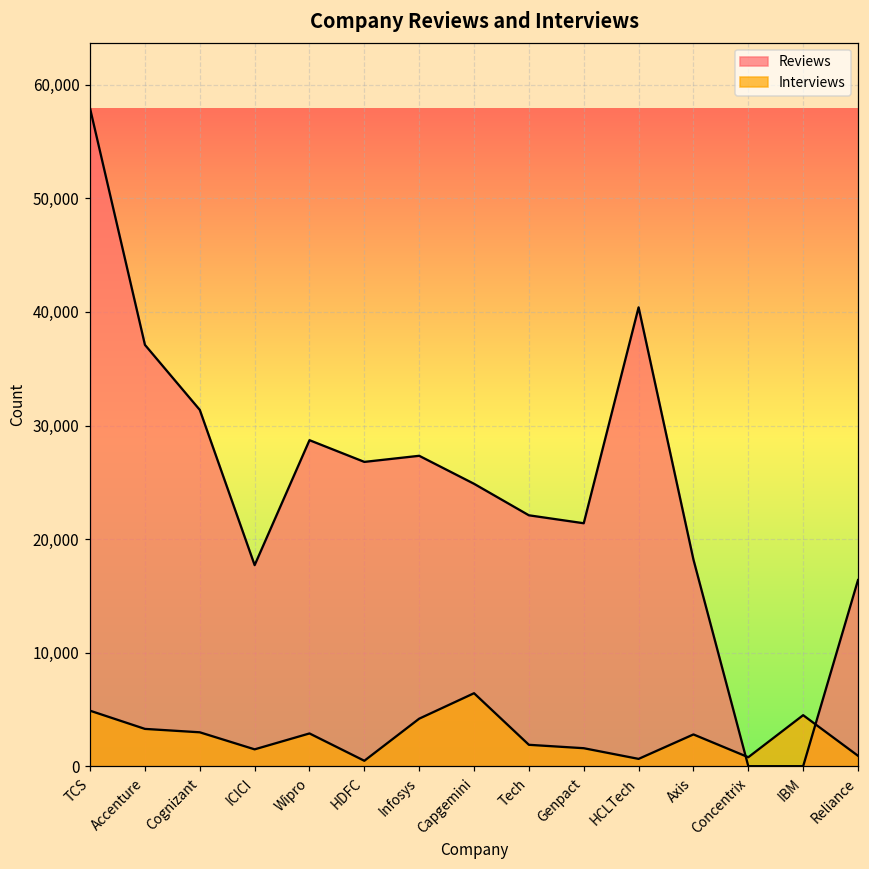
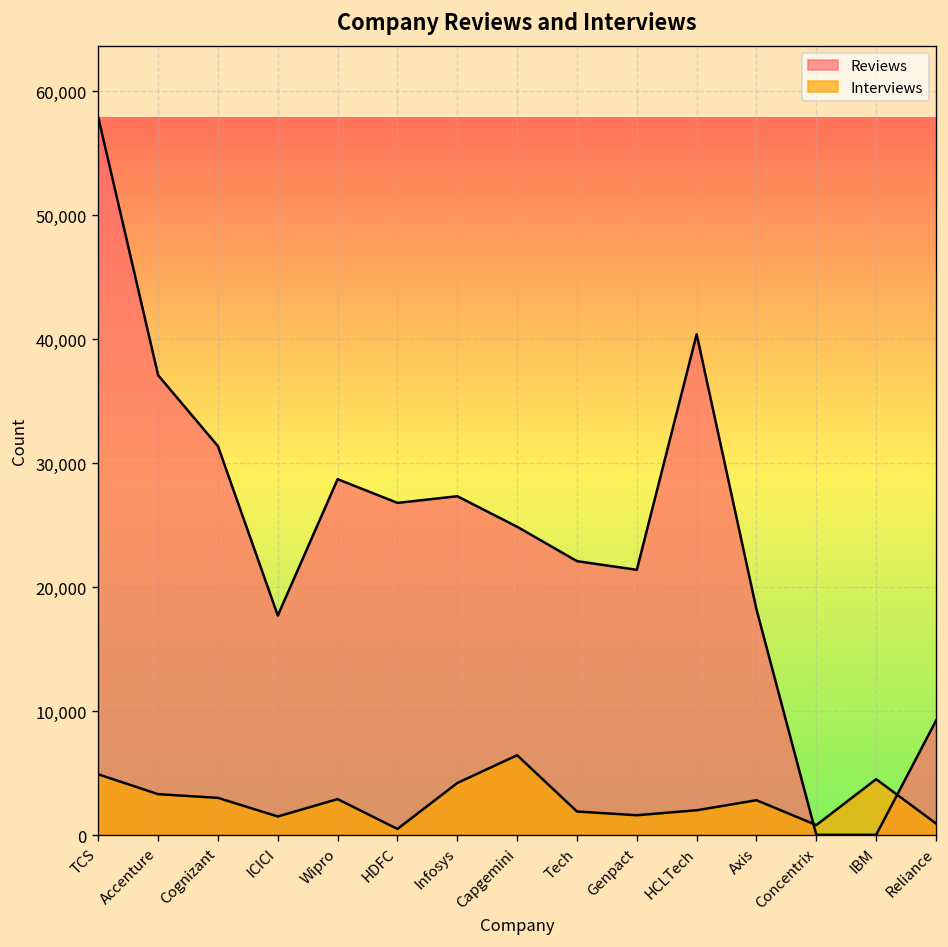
Interviews, HCLTech: 700 -> 2,000
Reviews, Reliance: 16,400 -> 9,200
